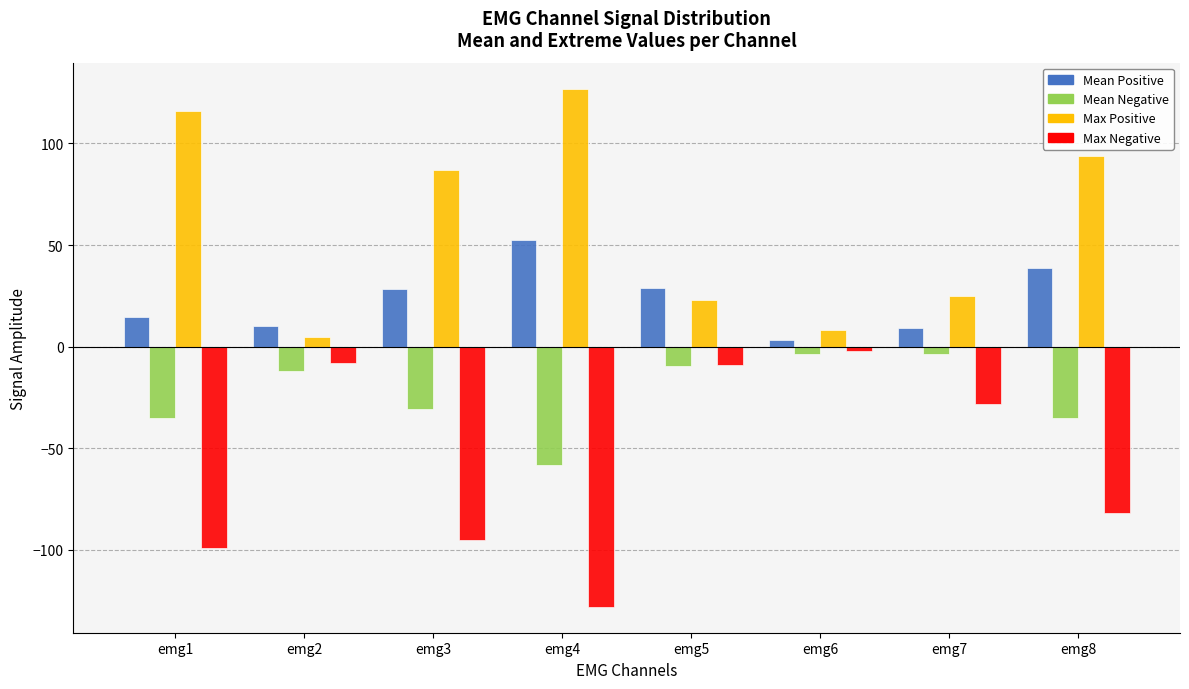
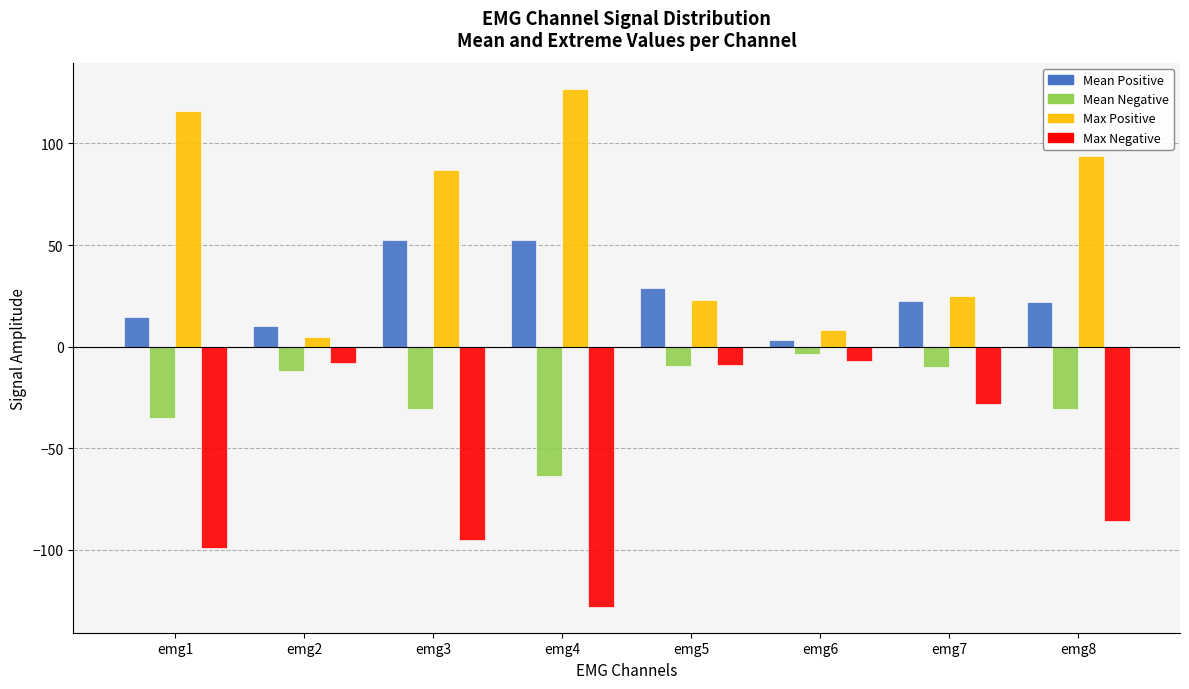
Mean Positive, emg3: 28 -> 52
Mean Negative, emg4: -58 -> -64
Max Negative, emg6: -2 -> -7
Mean Positive, emg7: 9 -> 22
Mean Negative, emg7: -4 -> -10
Mean Positive, emg8: 39 -> 22
Mean Negative, emg8: -35 -> -31
Max Negative, emg8: -82 -> -86
